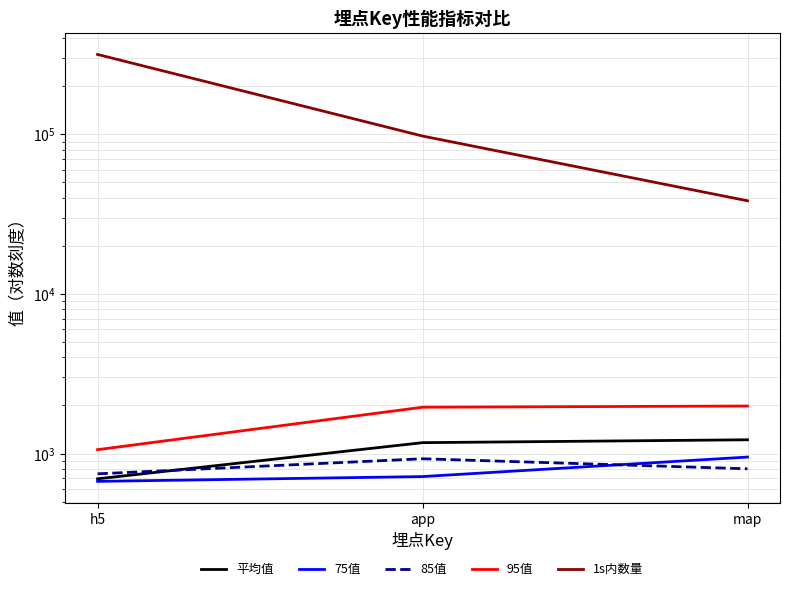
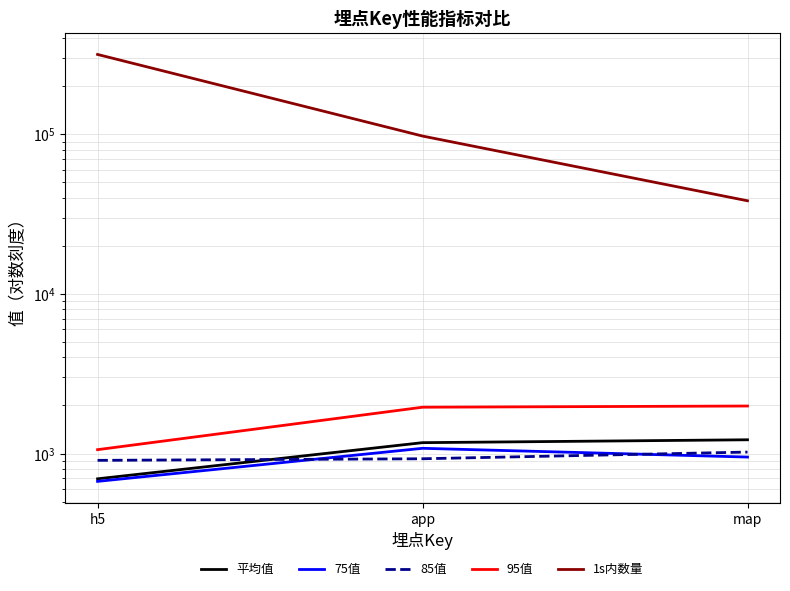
85值, h5: 700 -> 900
75值, app: 700 -> 1100
85值, map: 800 -> 1000
